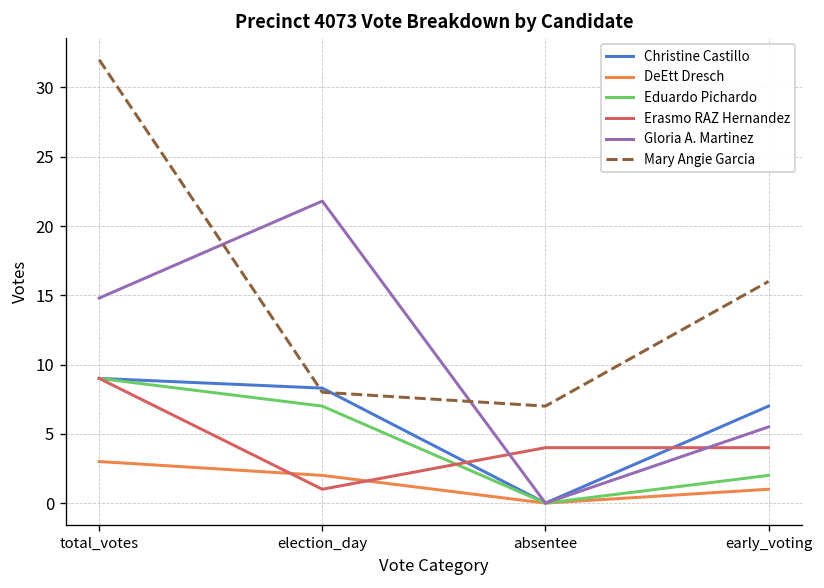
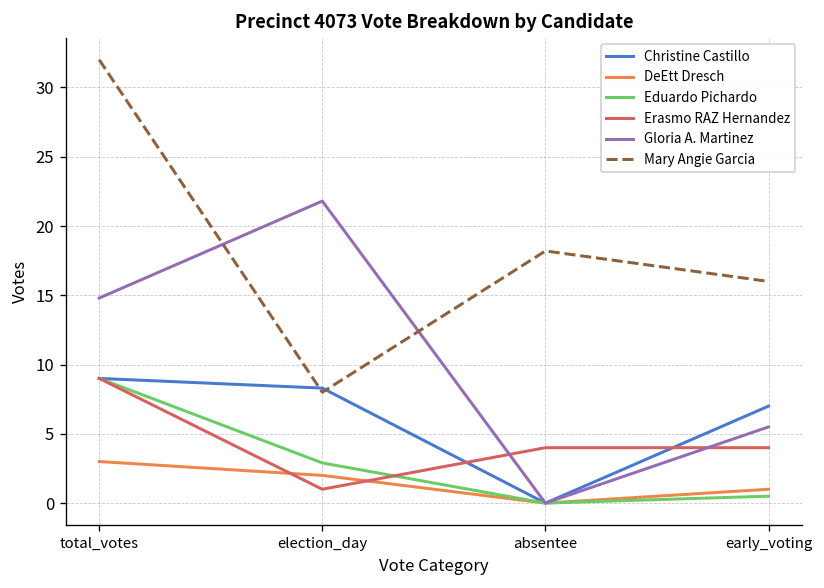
Eduardo Pichardo, election_day: 7.0 -> 2.9
Mary Angie Garcia, absentee: 7.0 -> 18.2
Eduardo Pichardo, early_voting: 2.0 -> 0.5
